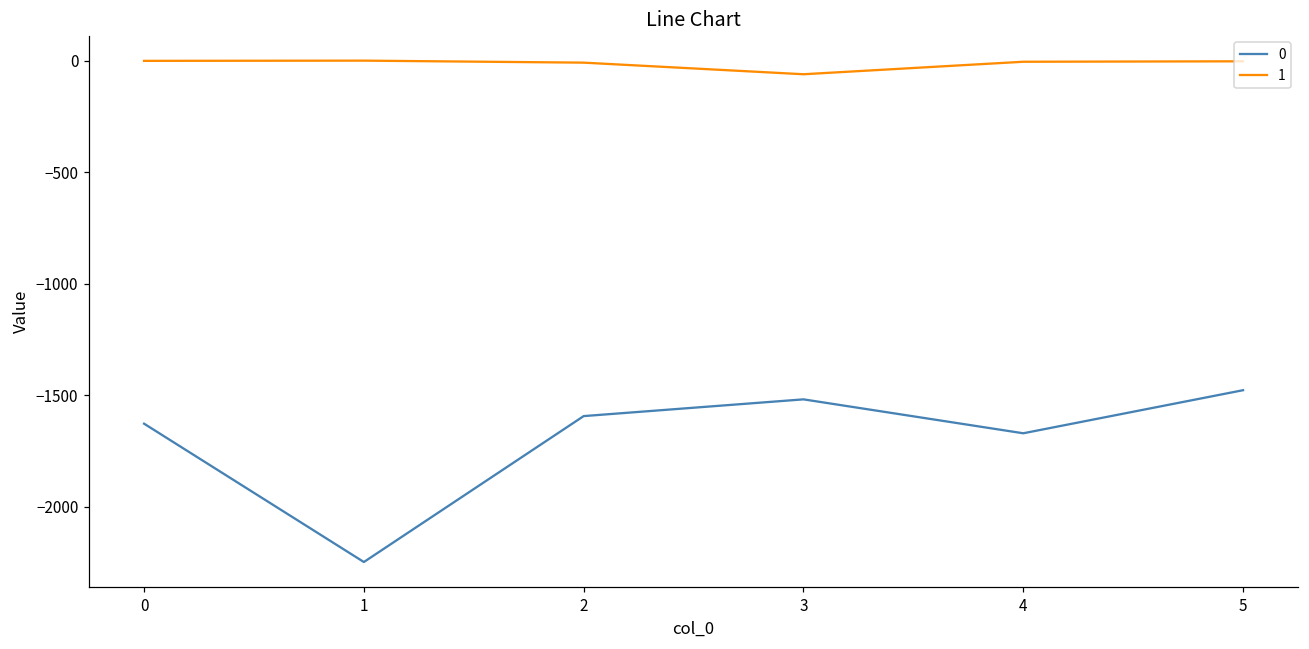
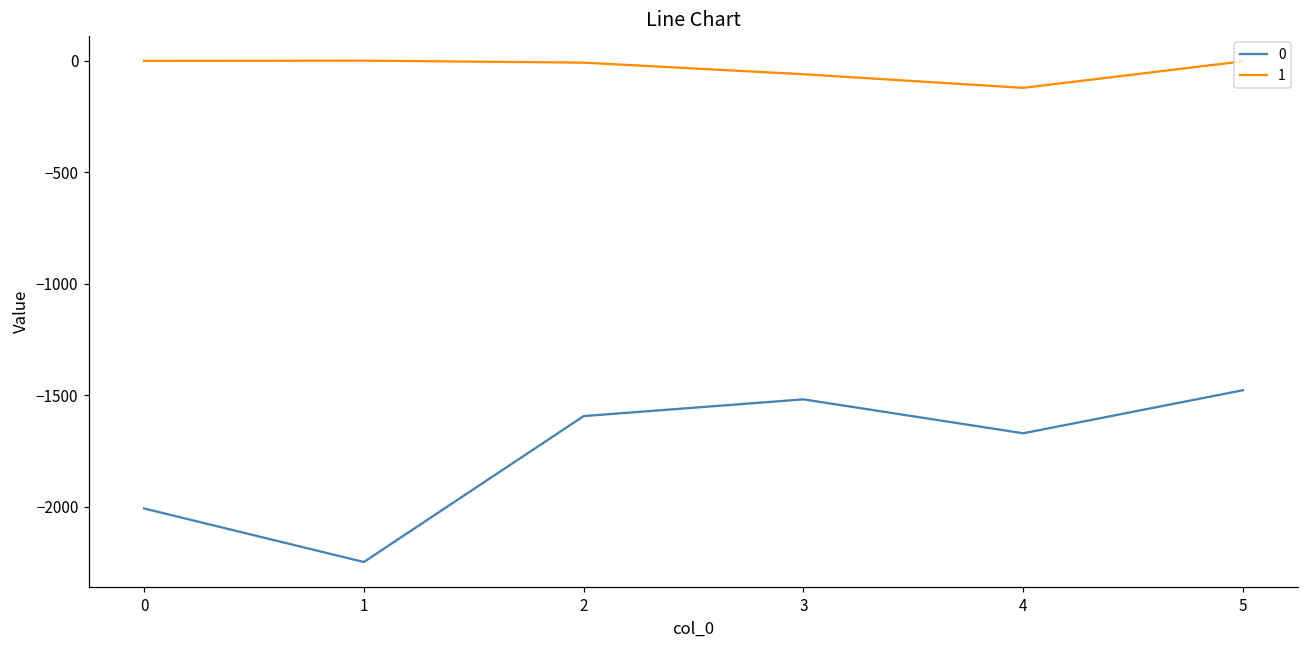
0, 0: -1630 -> -2010
1, 4: -10 -> -120
